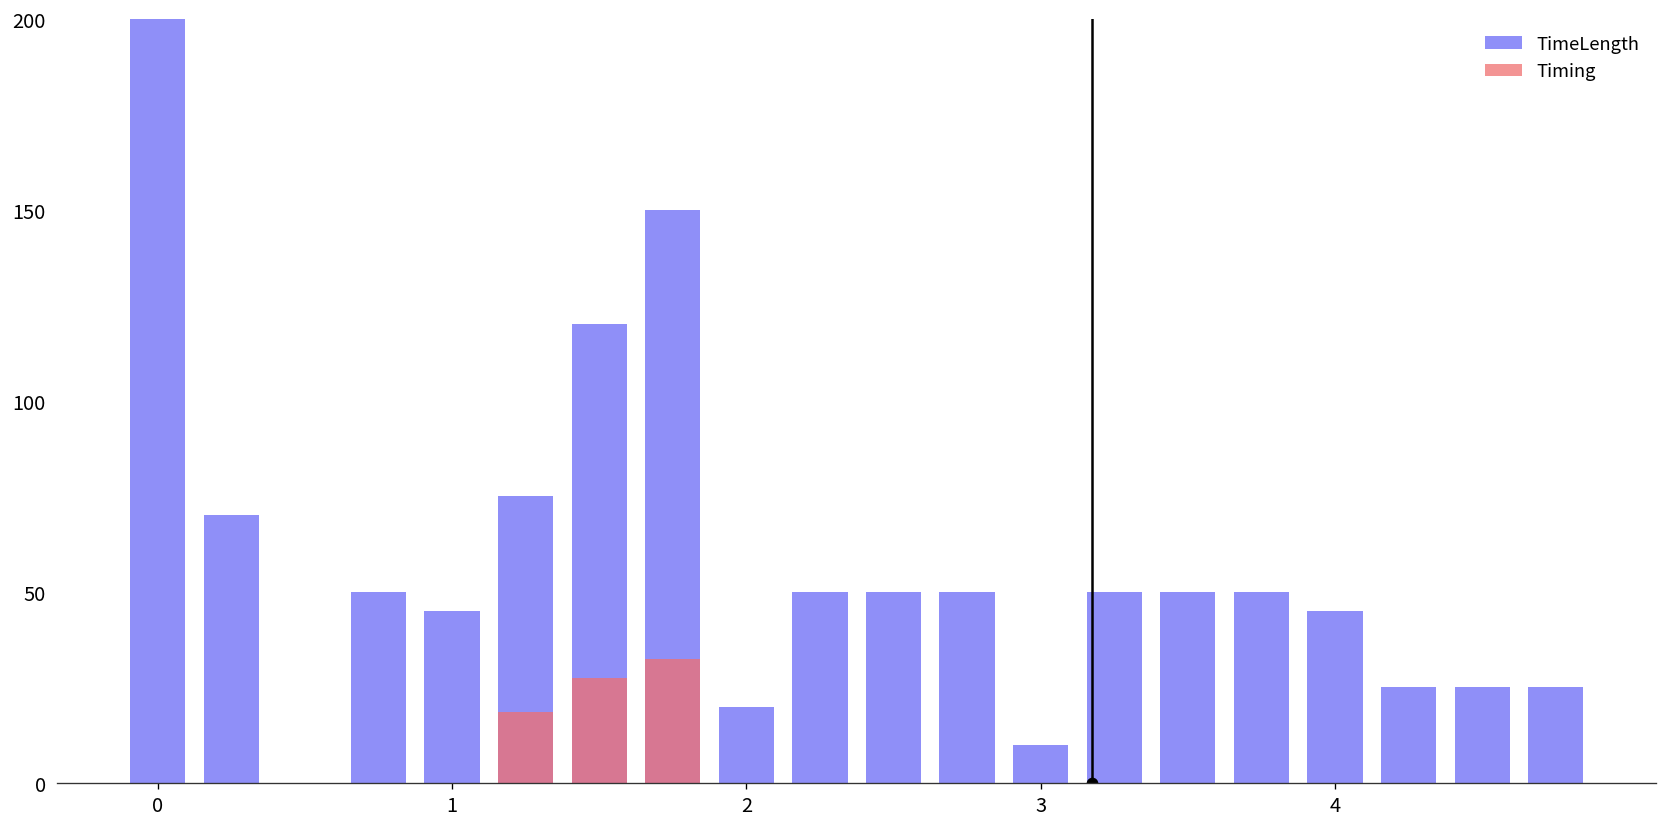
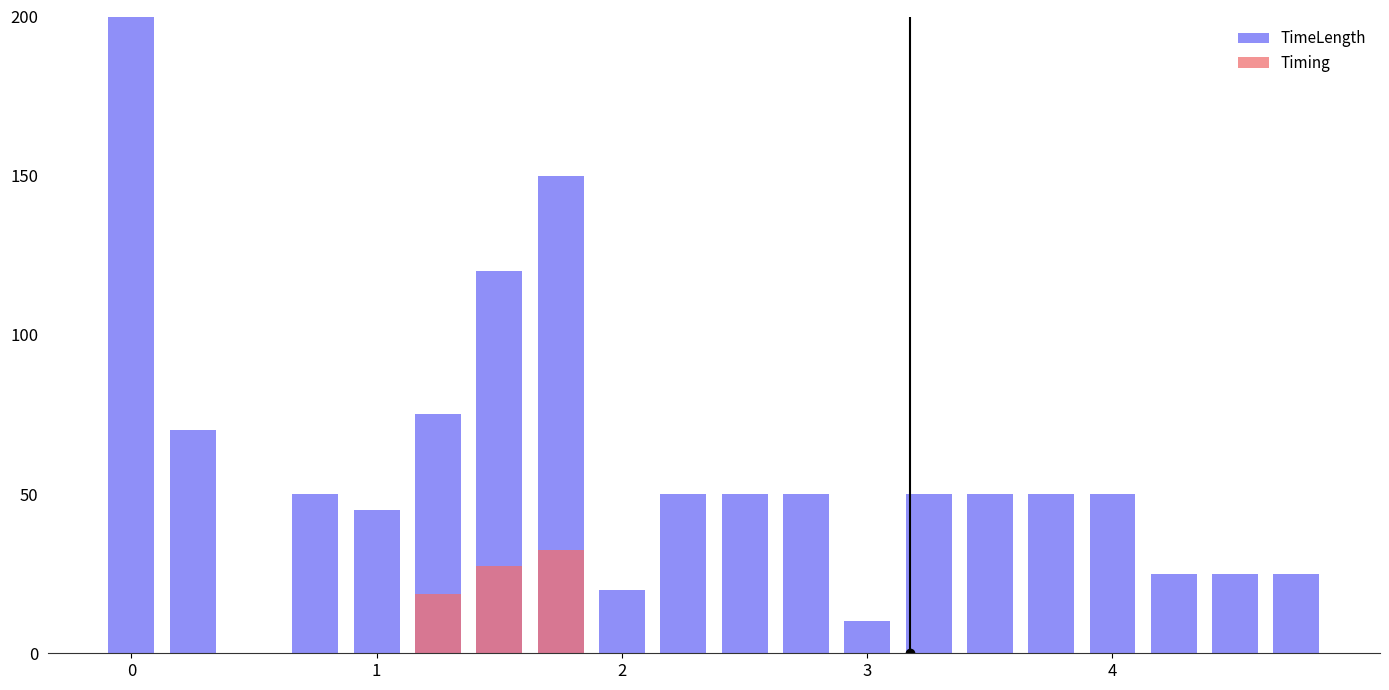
TimeLength, 4: 45 -> 50
